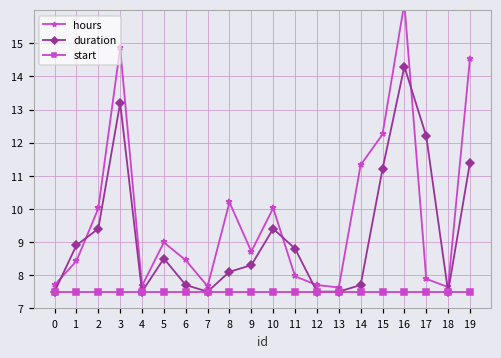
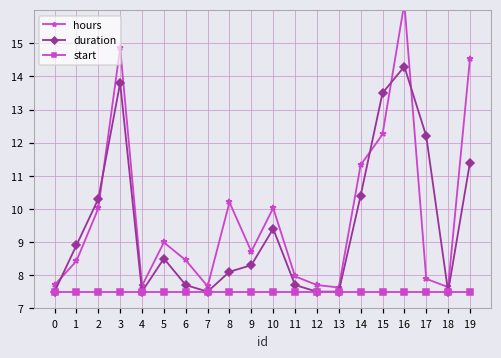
duration, 2: 9.4 -> 10.3
duration, 3: 13.2 -> 13.8
duration, 11: 8.8 -> 7.7
duration, 14: 7.7 -> 10.4
duration, 15: 11.2 -> 13.5
